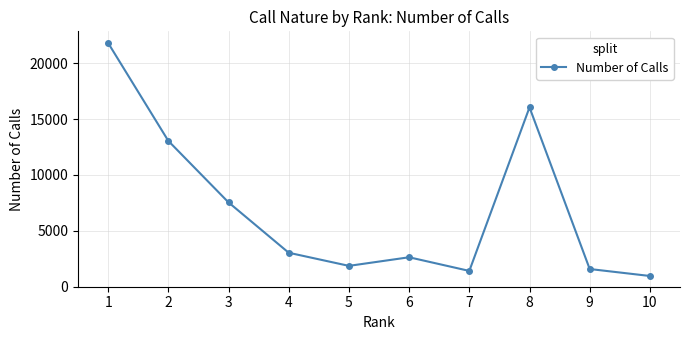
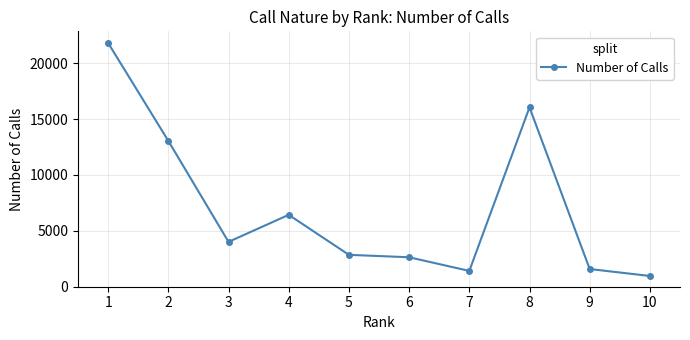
3: 7500 -> 4000
4: 3000 -> 6400
5: 1900 -> 2900
